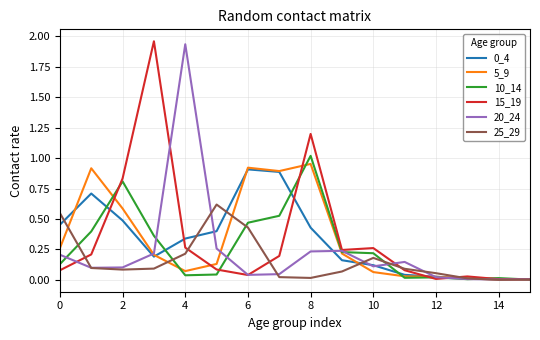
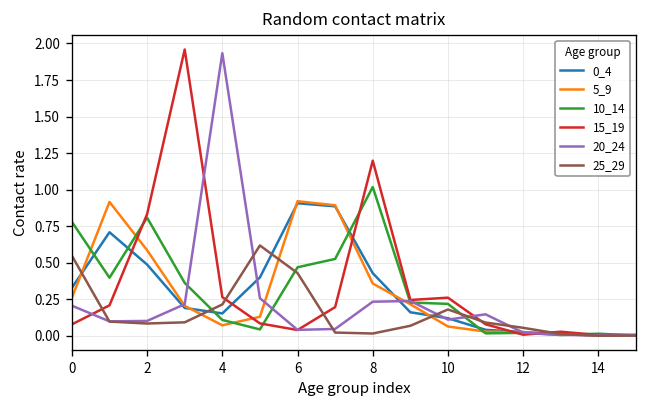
0_4, 0: 0.45 -> 0.33
10_14, 0: 0.13 -> 0.78
0_4, 4: 0.34 -> 0.15
10_14, 4: 0.04 -> 0.11
5_9, 8: 0.95 -> 0.36
